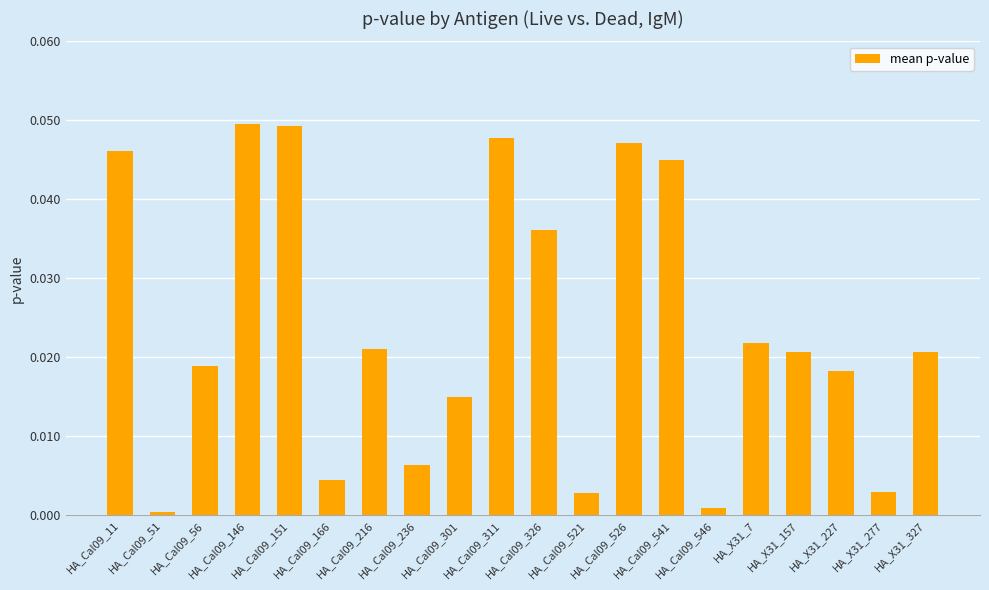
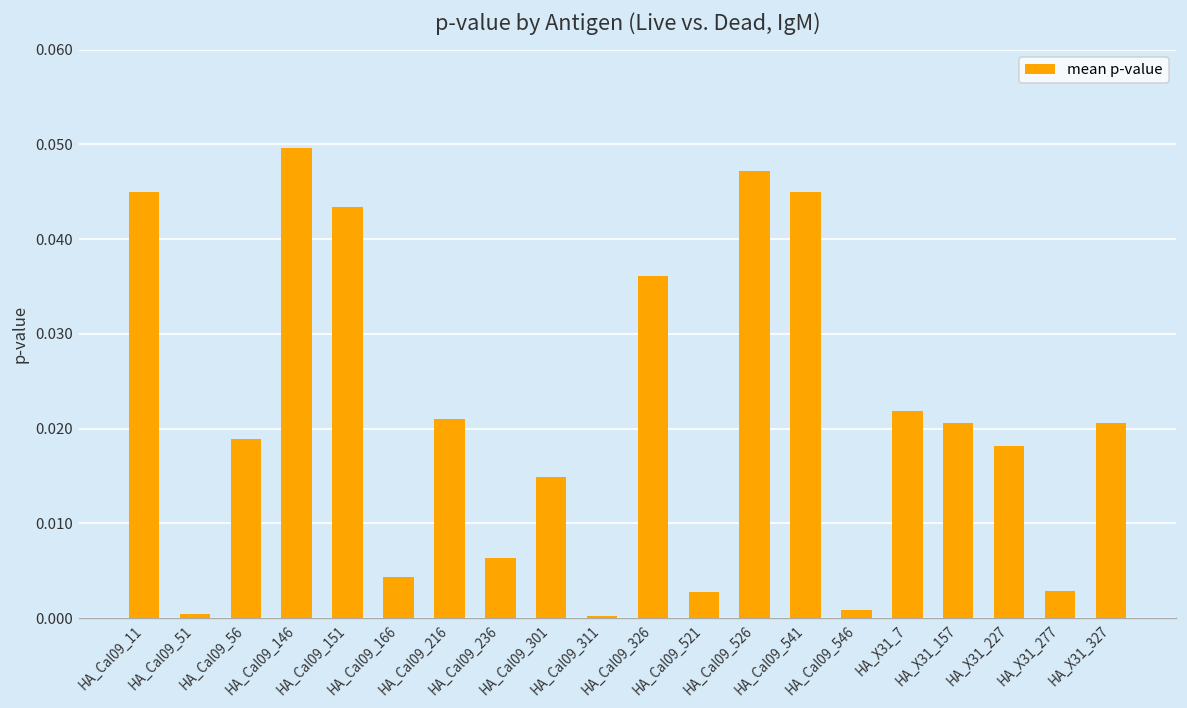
HA_Cal09_11: 0.046 -> 0.045
HA_Cal09_151: 0.049 -> 0.043
HA_Cal09_311: 0.048 -> 0.000
